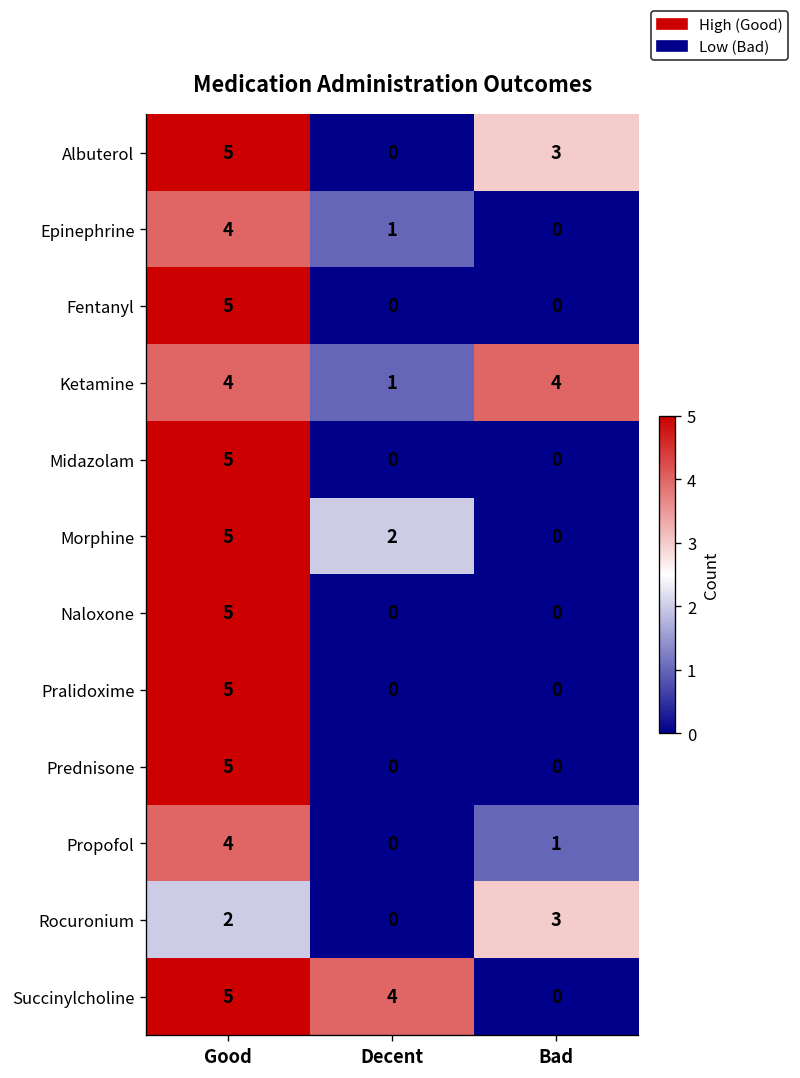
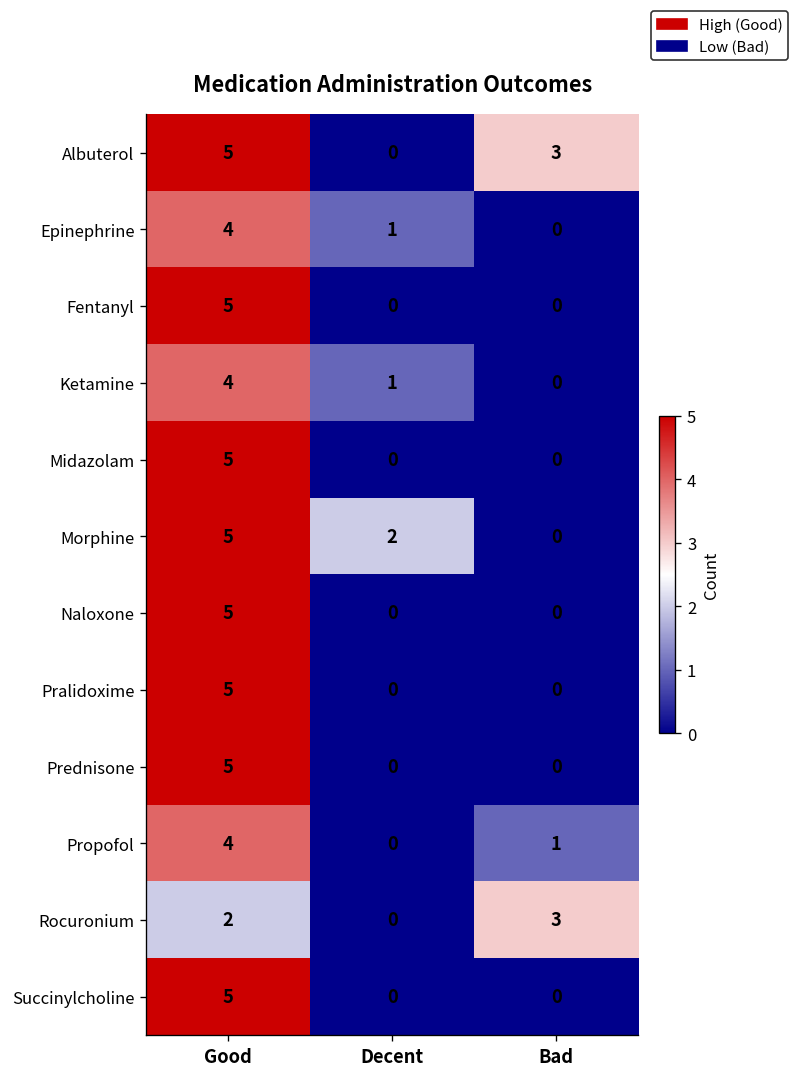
Ketamine, Bad: 4 -> 0
Succinylcholine, Decent: 4 -> 0
